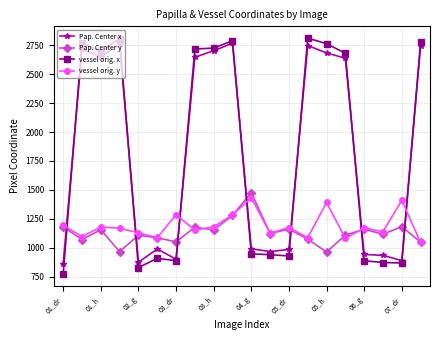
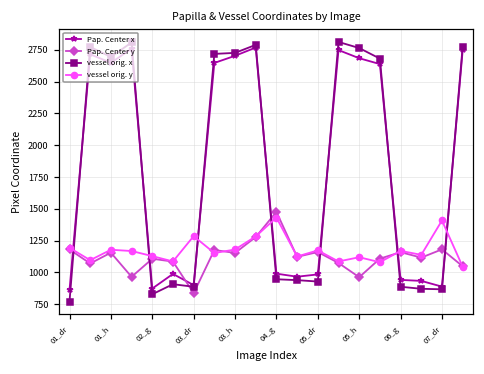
Pap. Center y, 03_dr: 1050 -> 840
vessel orig. y, 05_h: 1390 -> 1120
